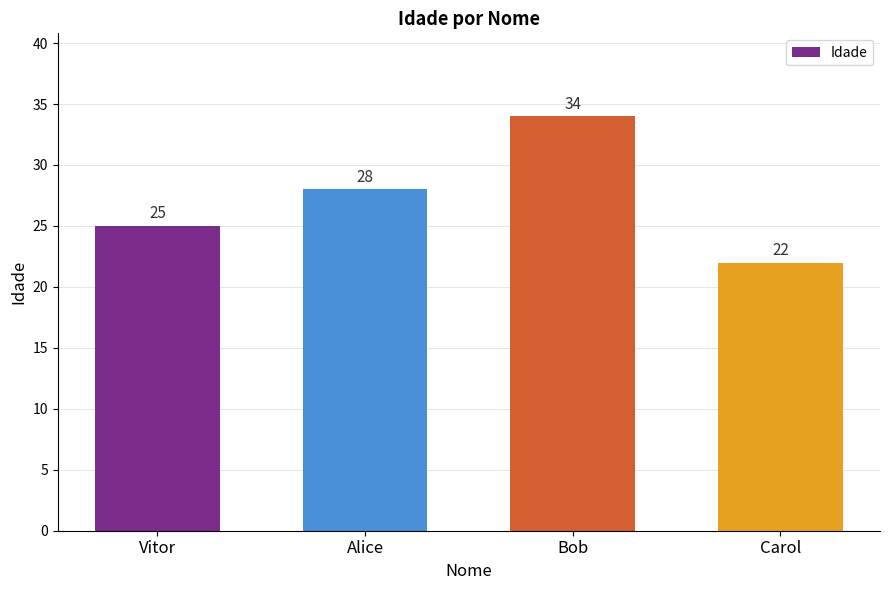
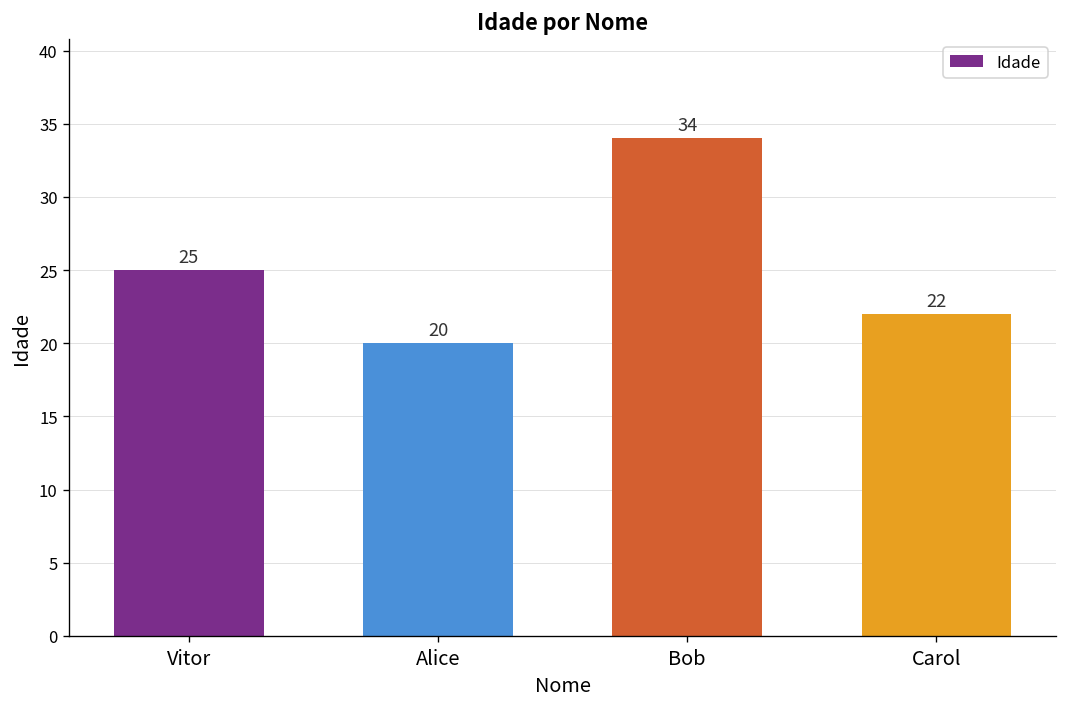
Alice: 28 -> 20
